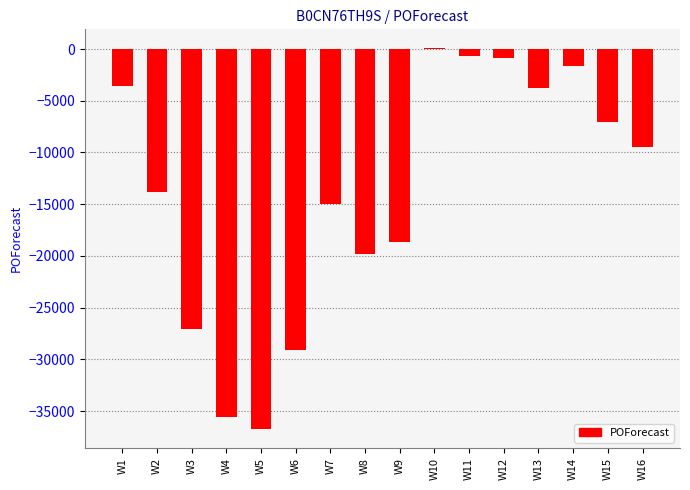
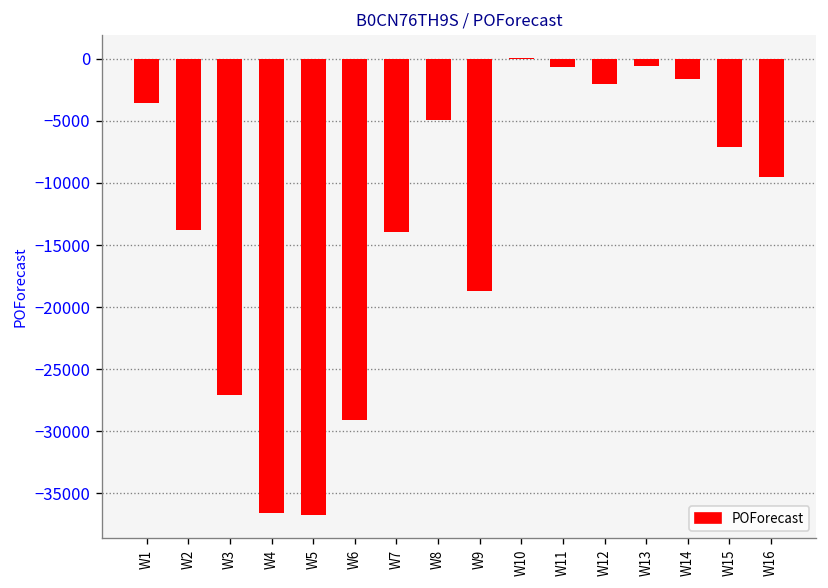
W4: -35600 -> -36600
W7: -14900 -> -13900
W8: -19900 -> -4900
W12: -800 -> -2100
W13: -3800 -> -500
